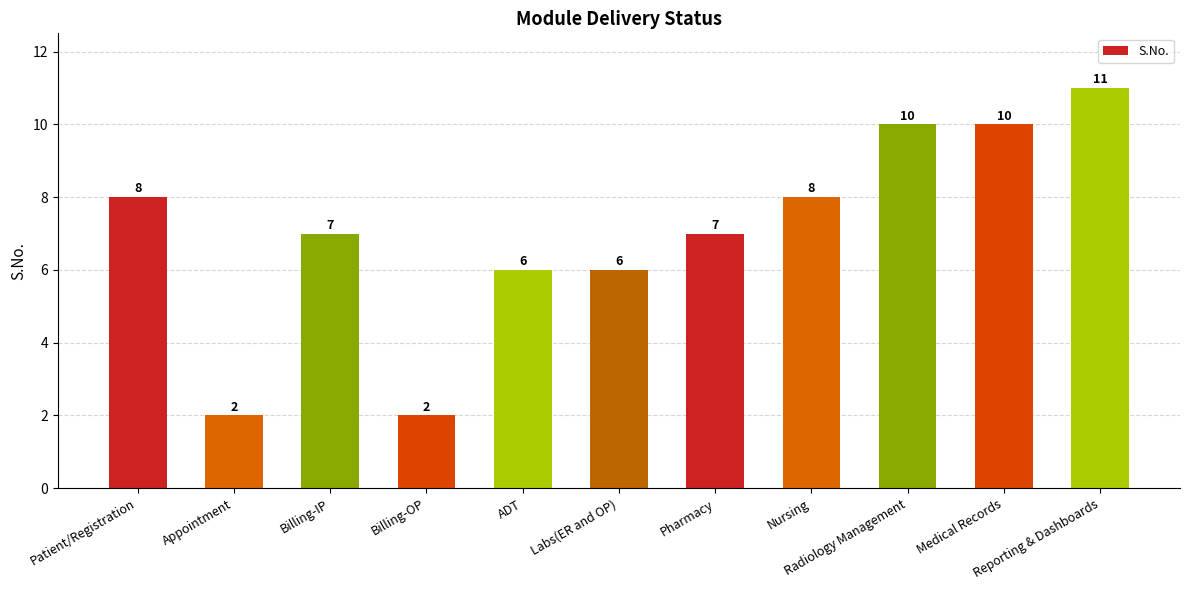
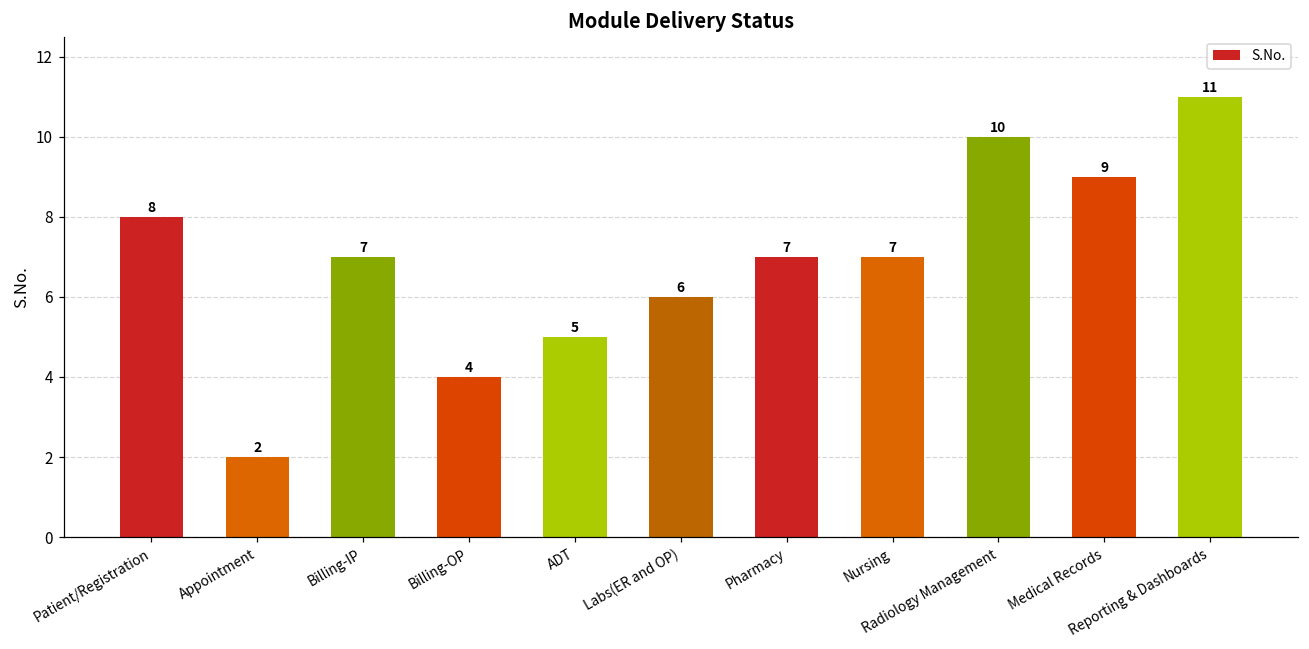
Billing-OP: 2 -> 4
ADT: 6 -> 5
Nursing: 8 -> 7
Medical Records: 10 -> 9
